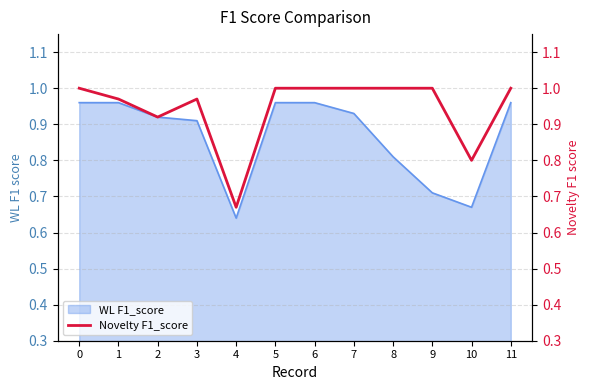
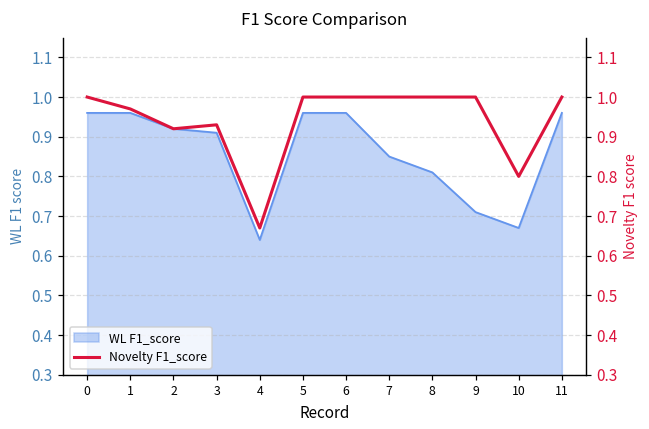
WL F1_score, 7: 0.93 -> 0.85
Novelty F1_score, 3: 0.97 -> 0.93
